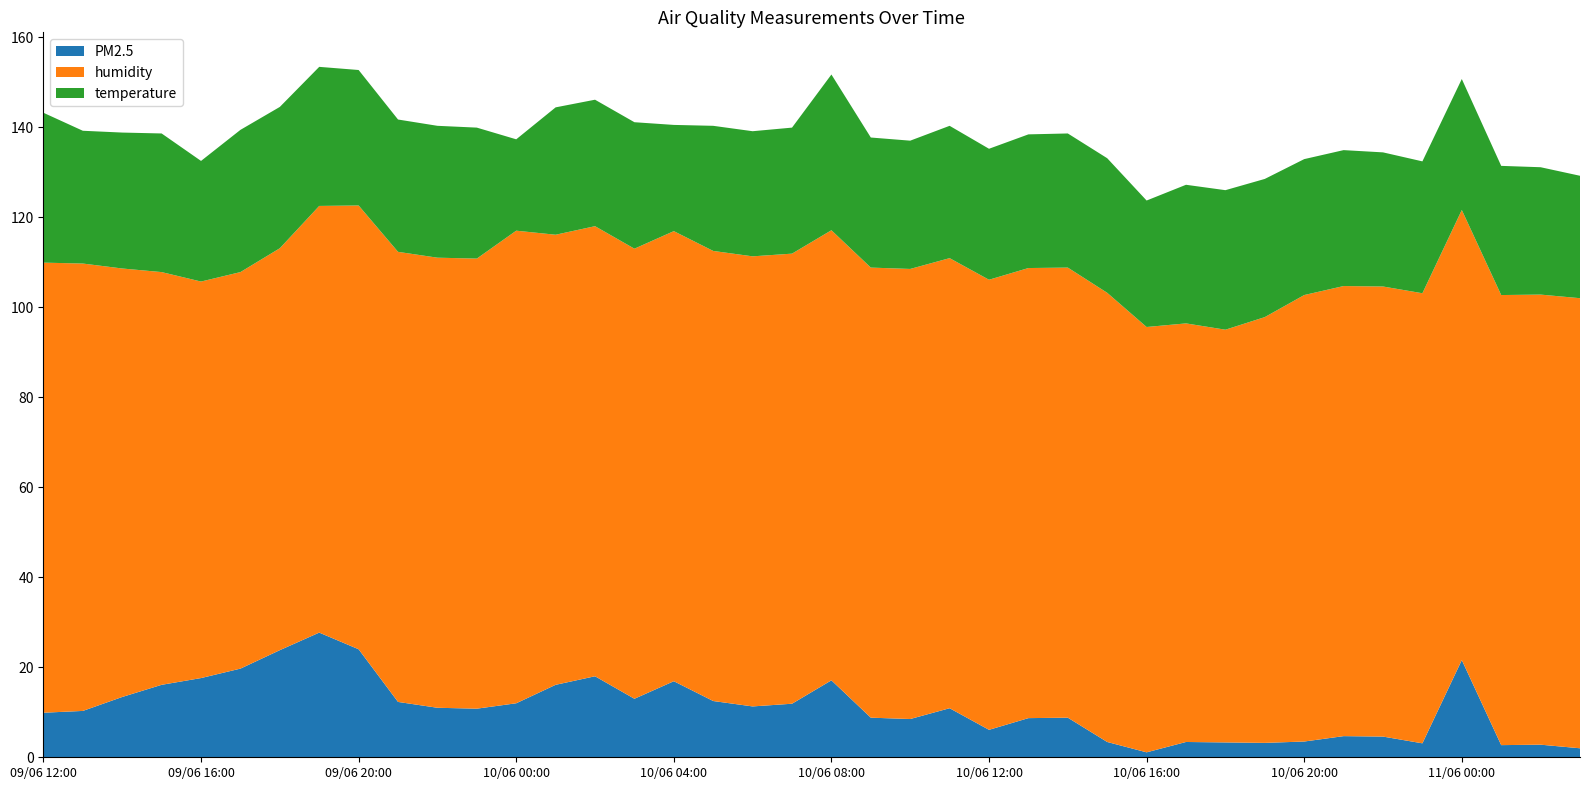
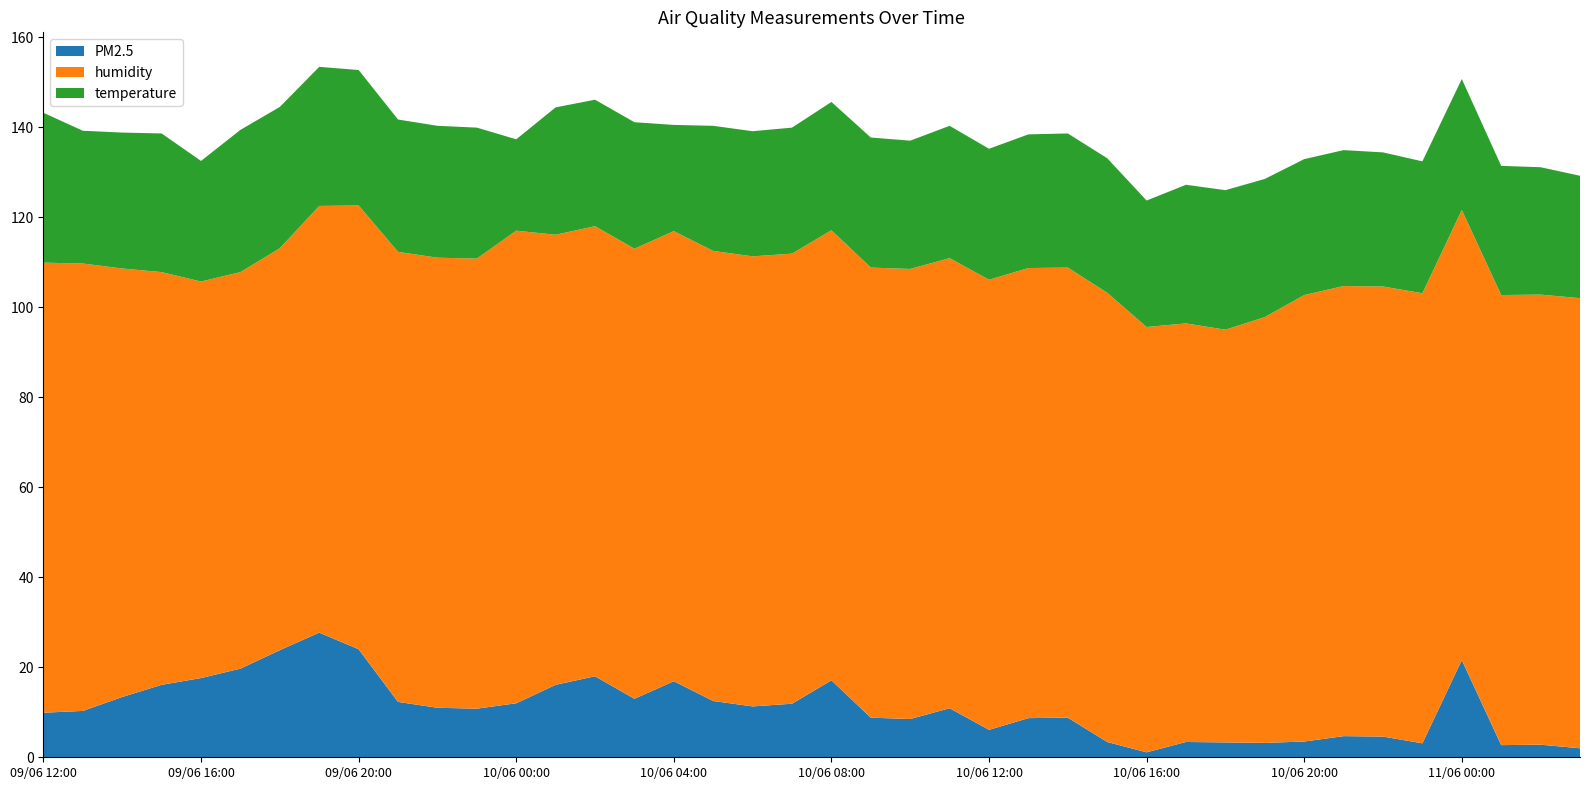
temperature, 10/06 08:00: 35 -> 29
